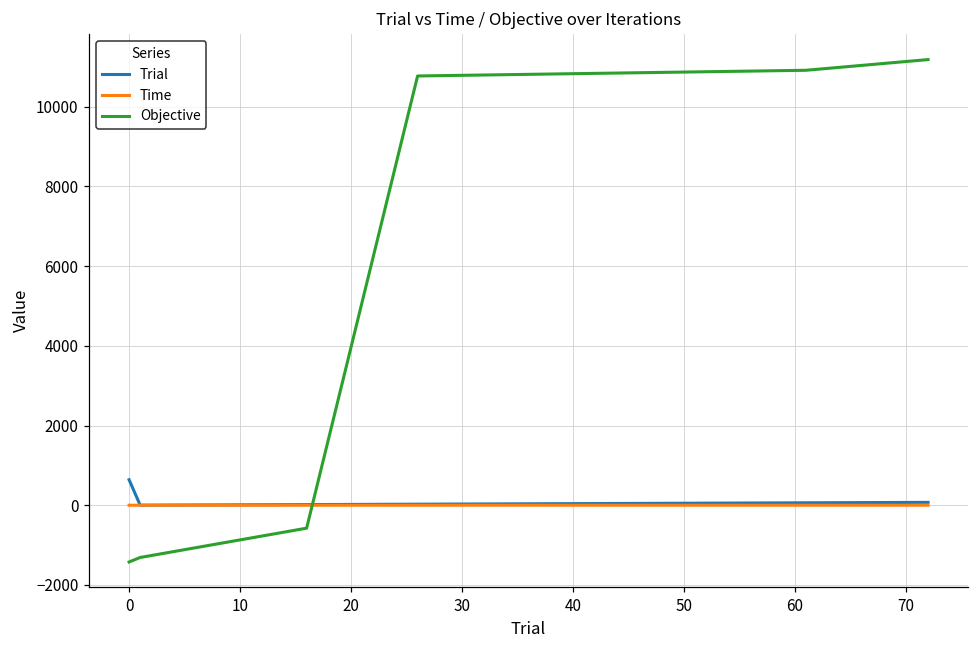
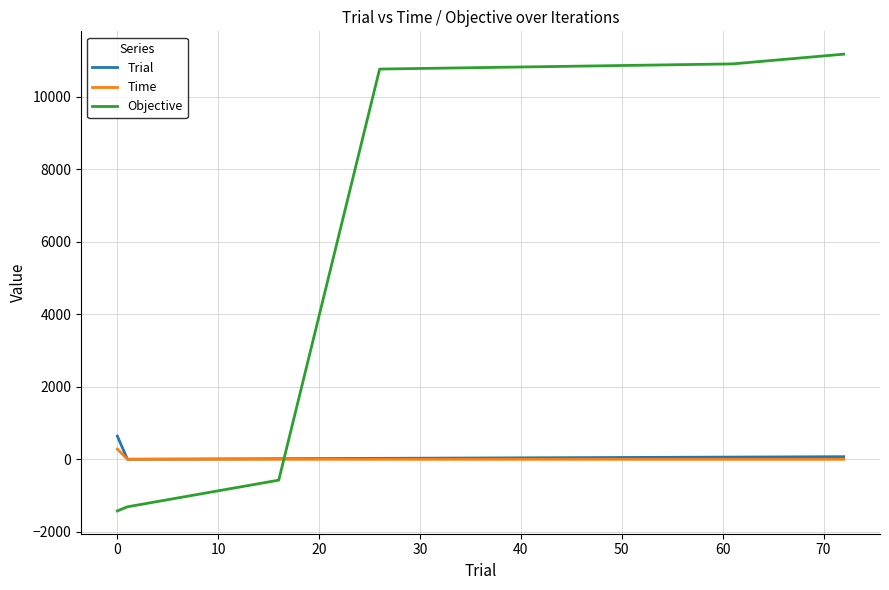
Time, 0: 0 -> 300
